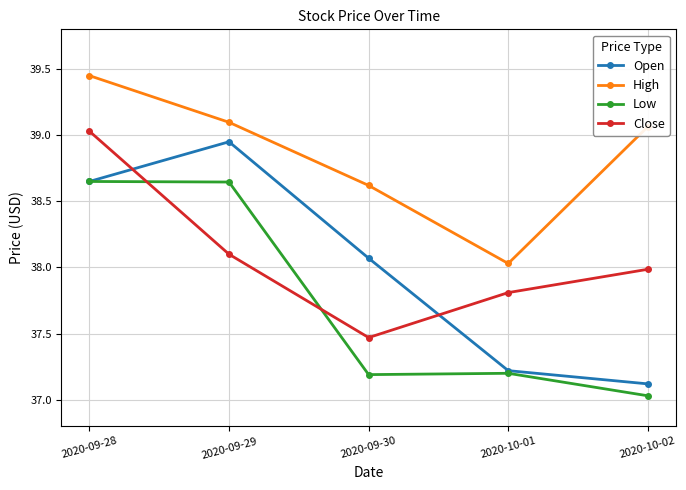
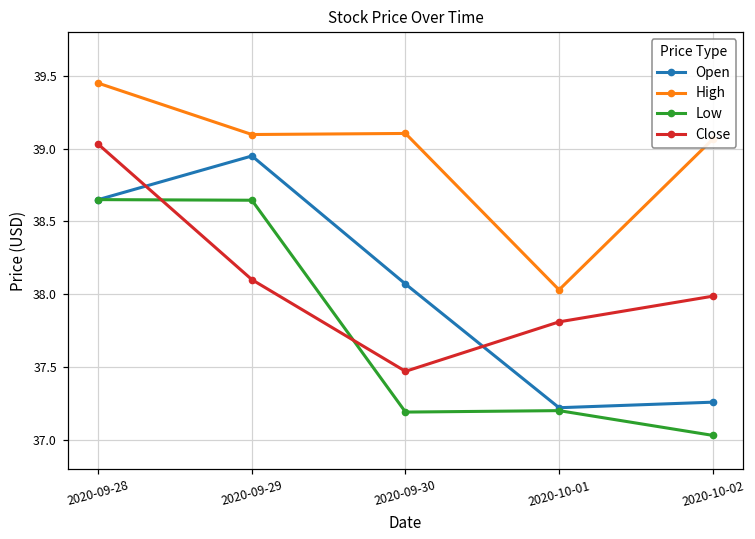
High, 2020-09-30: 38.62 -> 39.10
Open, 2020-10-02: 37.12 -> 37.26
